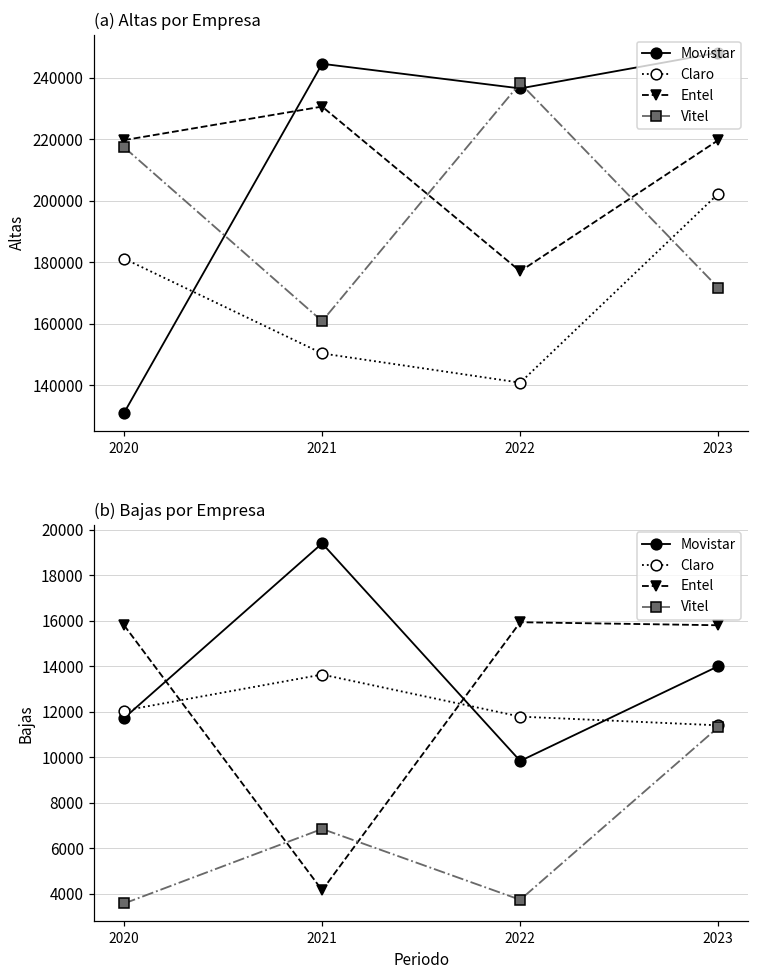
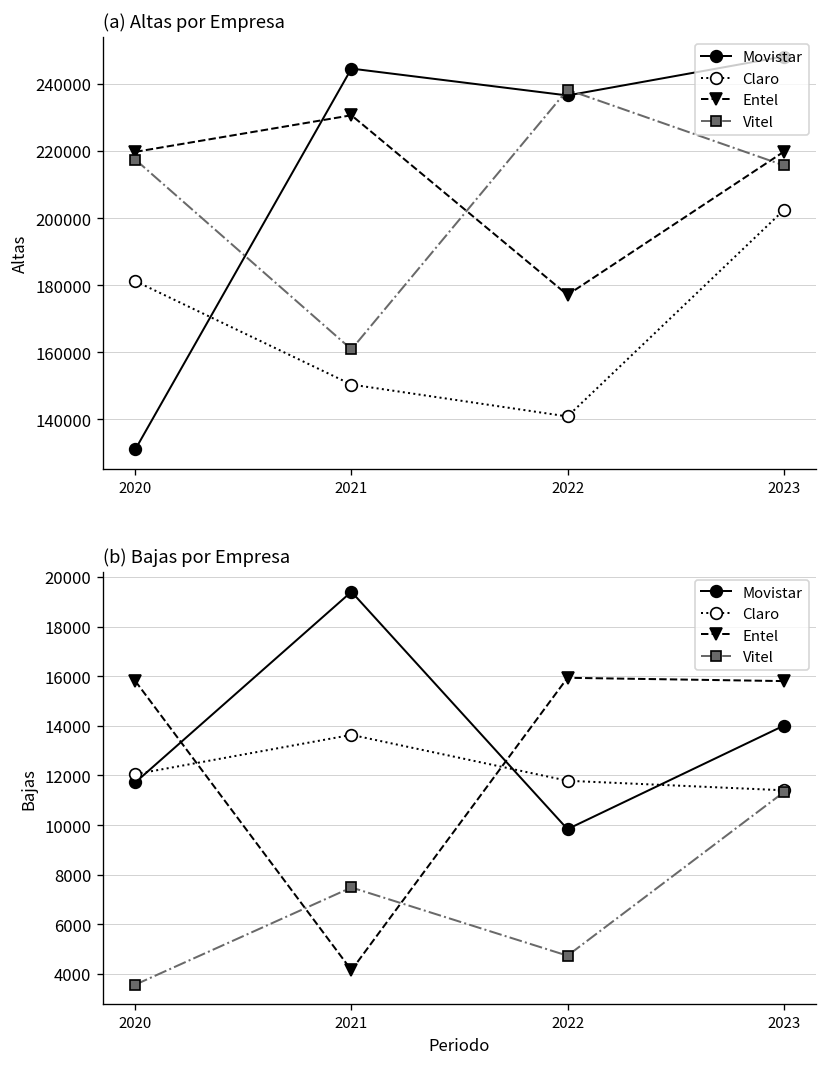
(a) Altas por Empresa, Vitel, 2023: 172000 -> 216000
(b) Bajas por Empresa, Vitel, 2021: 6800 -> 7500
(b) Bajas por Empresa, Vitel, 2022: 3700 -> 4700
